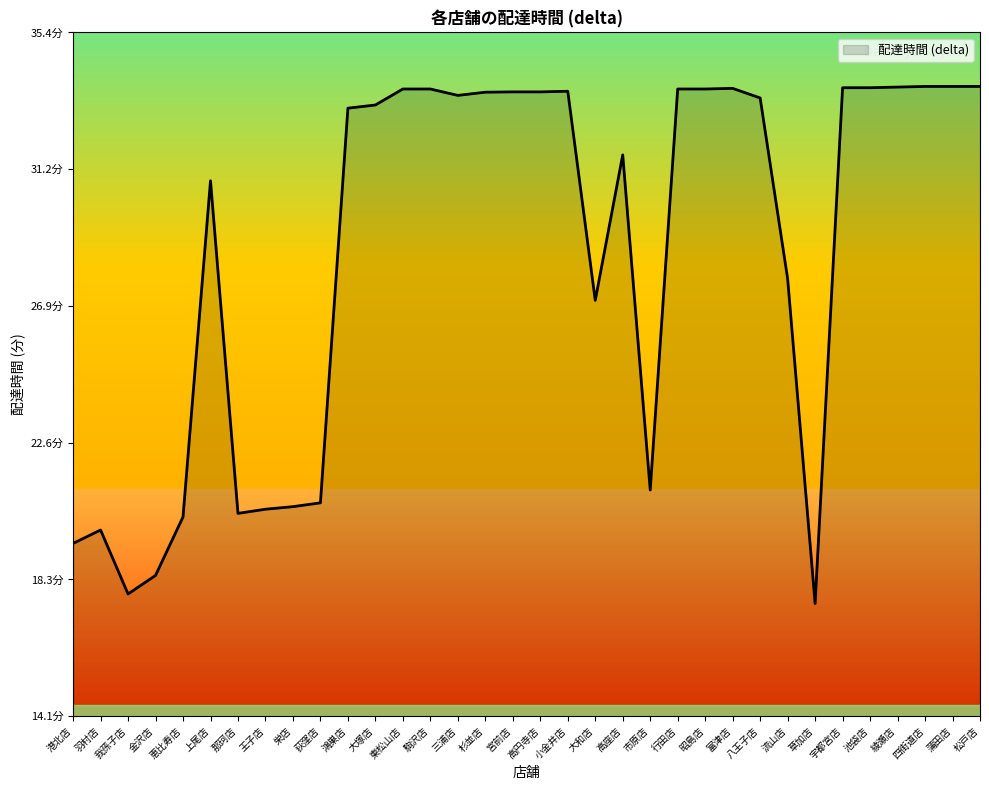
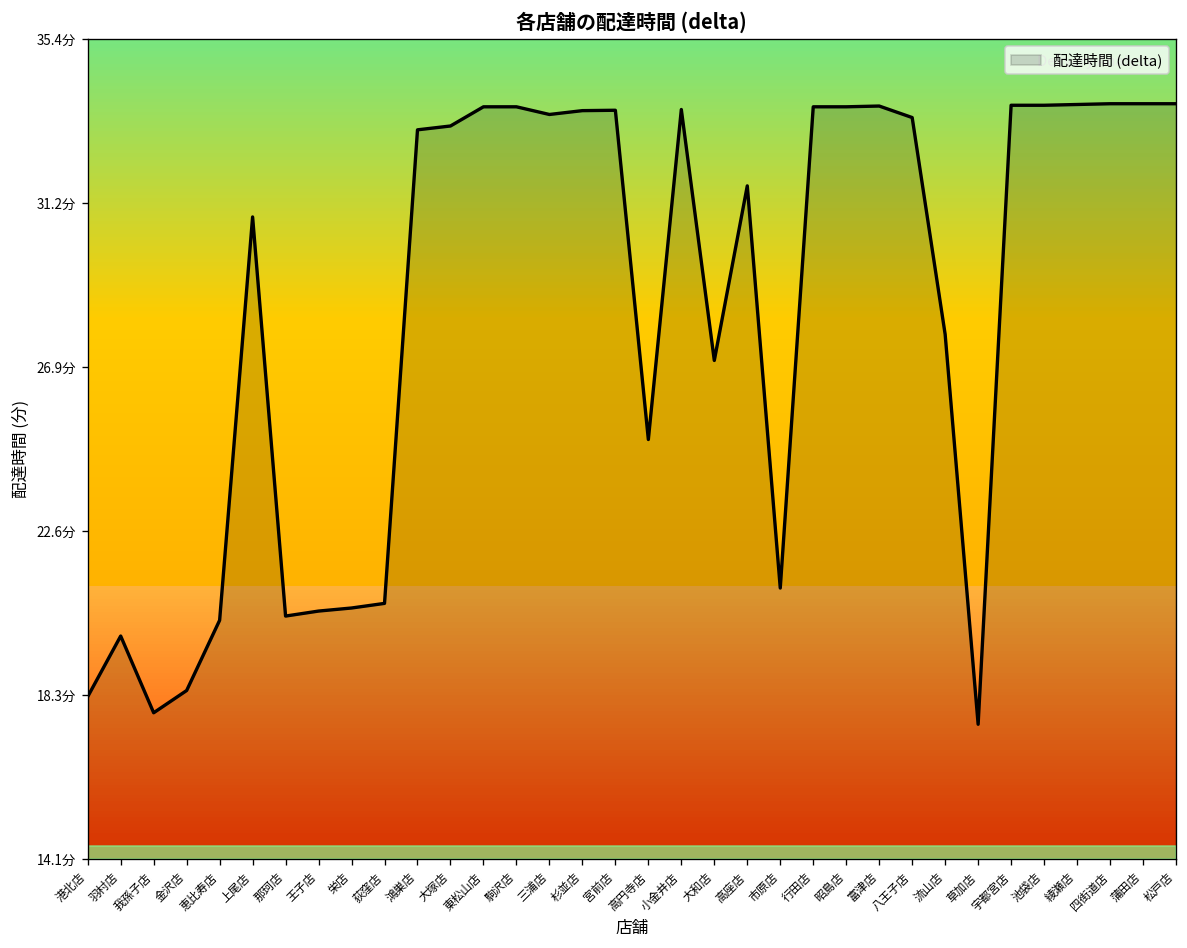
配達時間 (delta), 港北店: 19.5分 -> 18.3分
配達時間 (delta), 高円寺店: 33.6分 -> 25.0分
